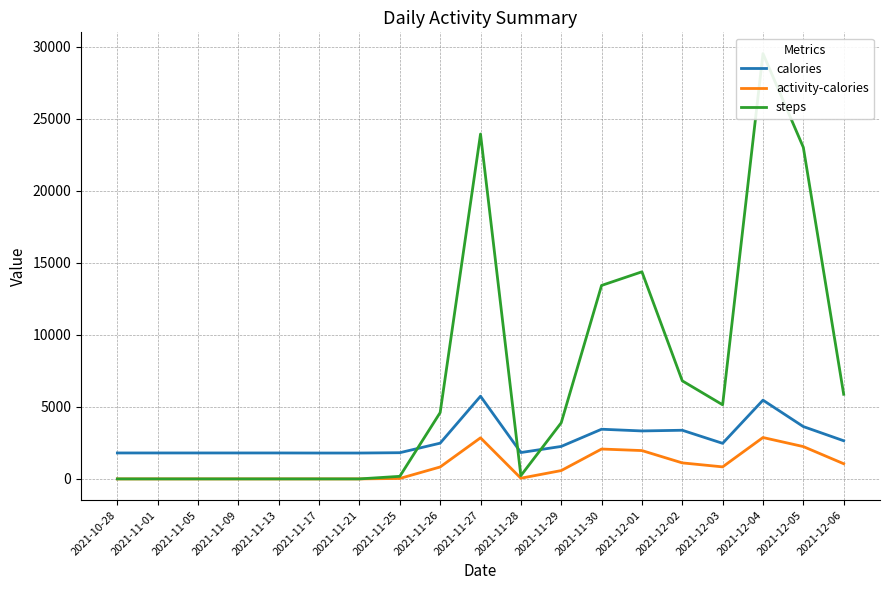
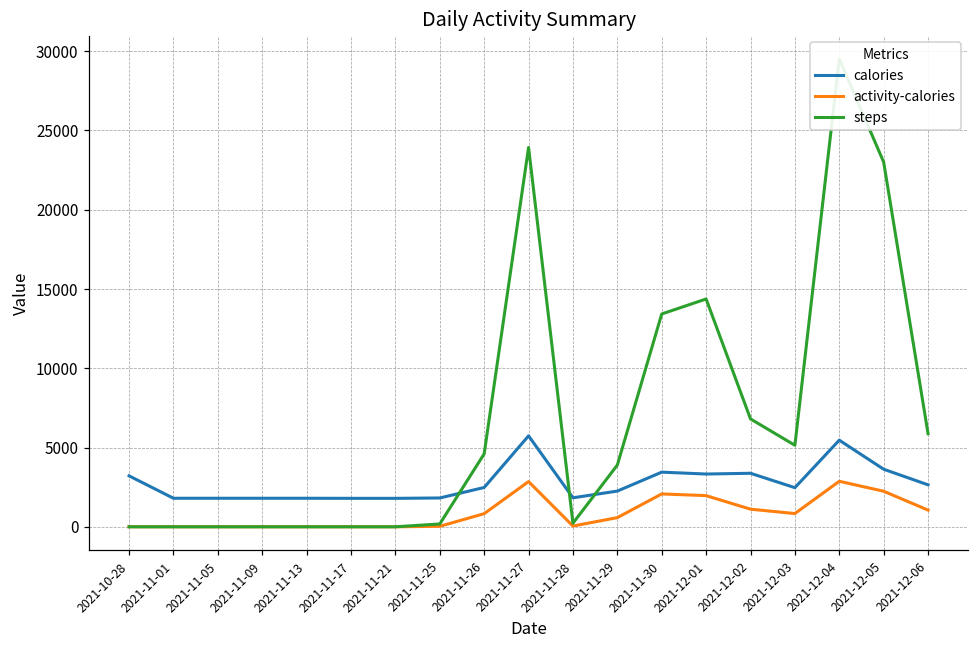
calories, 2021-10-28: 1800 -> 3200
